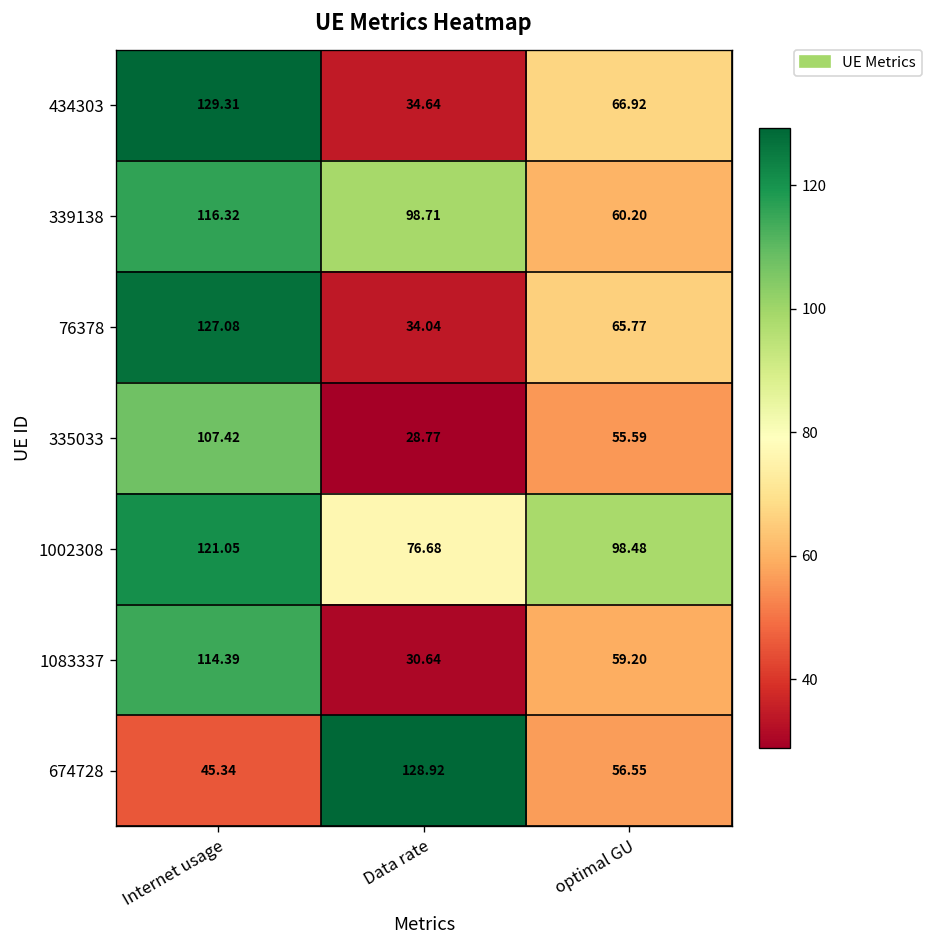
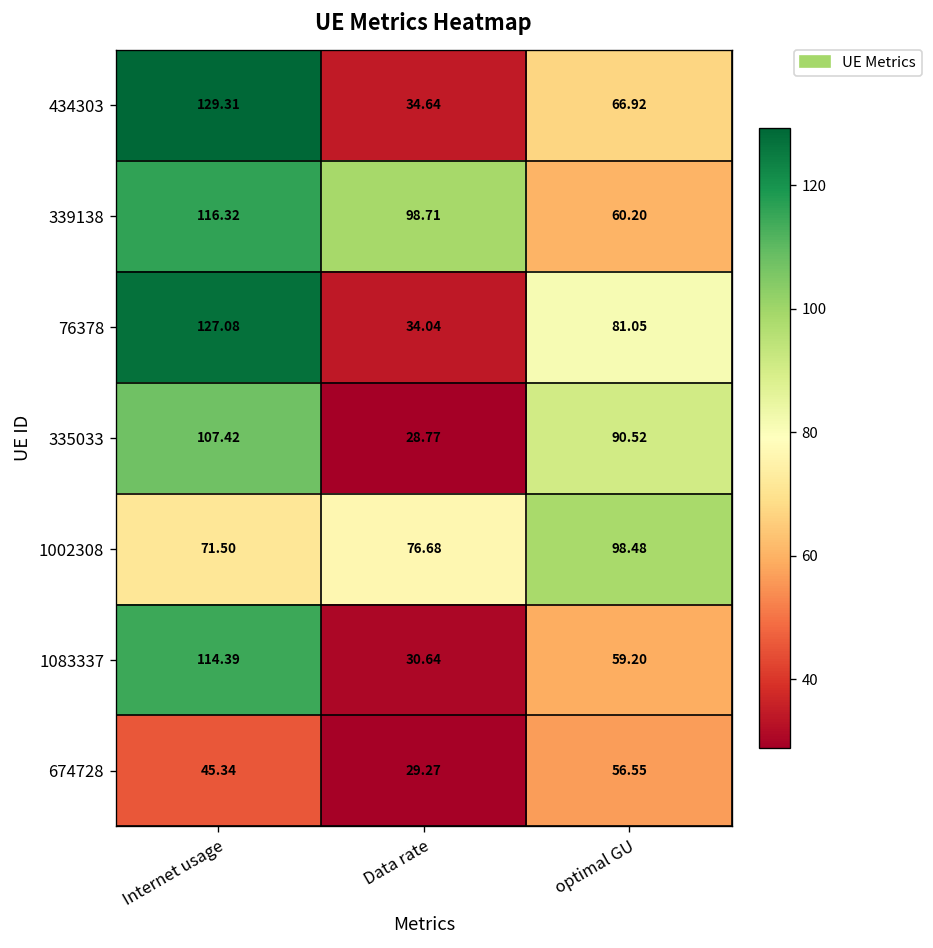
76378, optimal GU: 65.77 -> 81.05
335033, optimal GU: 55.59 -> 90.52
1002308, Internet usage: 121.05 -> 71.50
674728, Data rate: 128.92 -> 29.27
